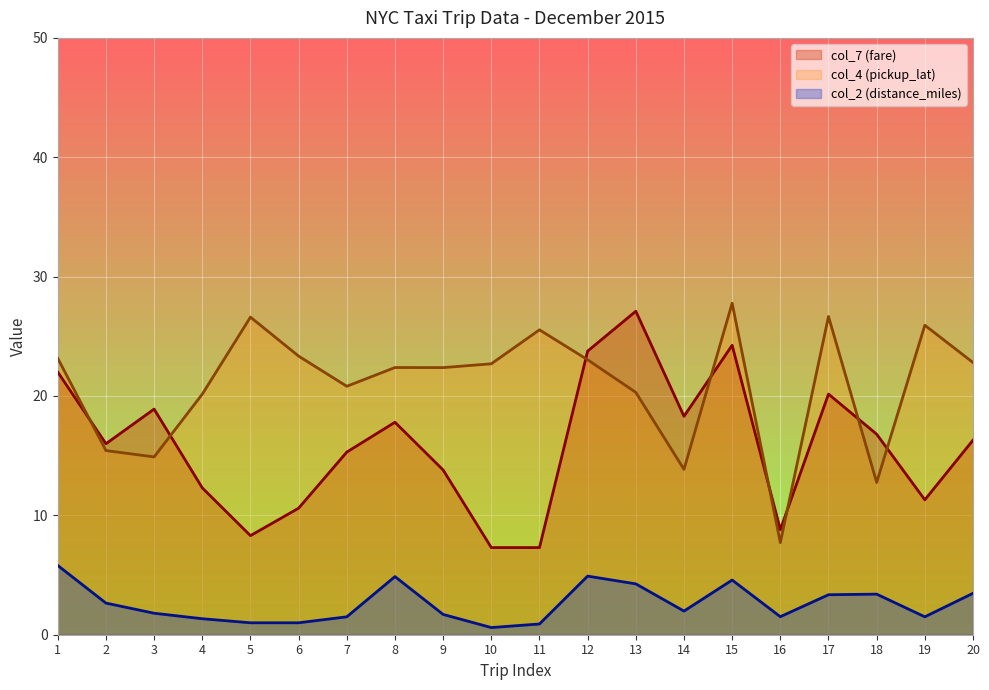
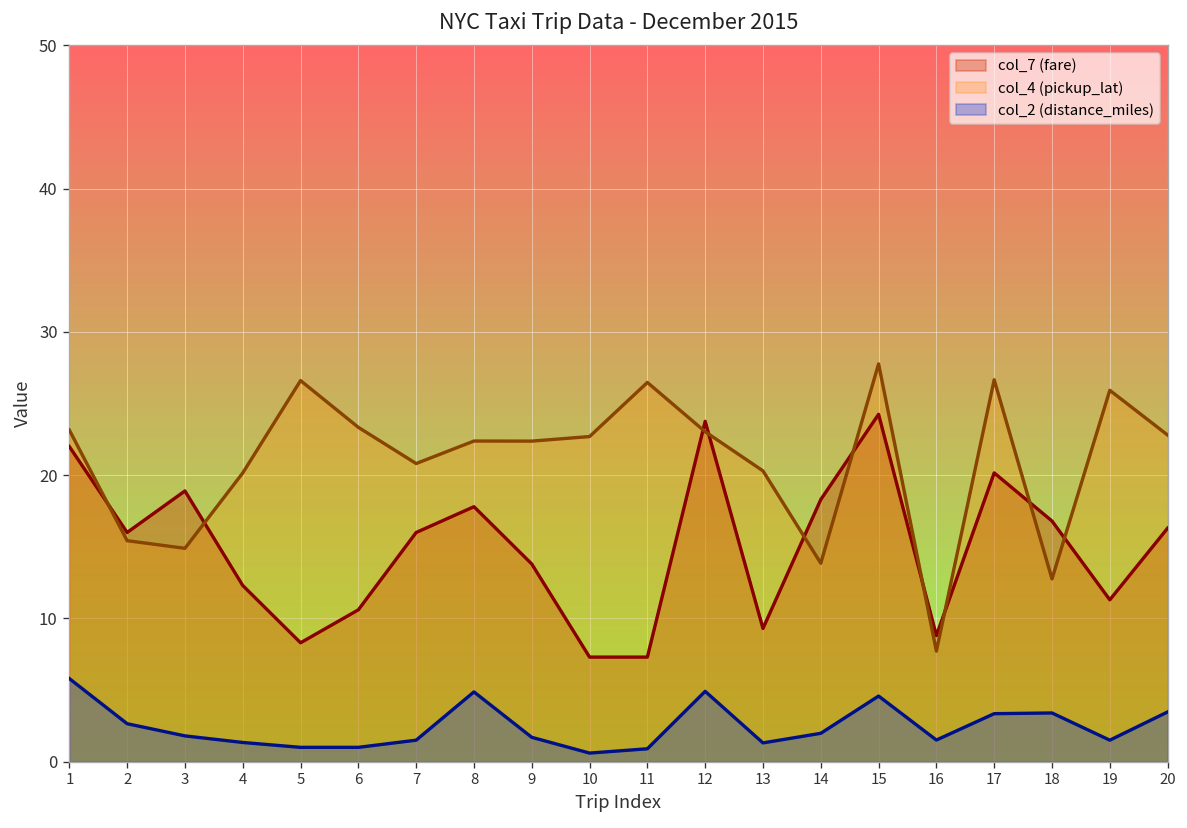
col_7 (fare), 7: 15.3 -> 16.0
col_4 (pickup_lat), 11: 25.5 -> 26.5
col_7 (fare), 13: 27.1 -> 9.3
col_2 (distance_miles), 13: 4.3 -> 1.3
